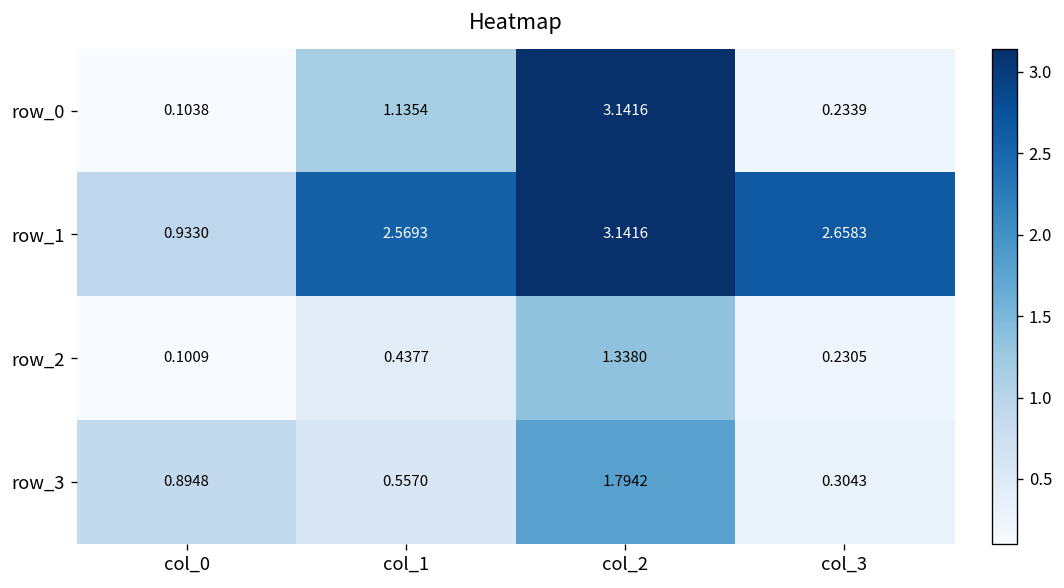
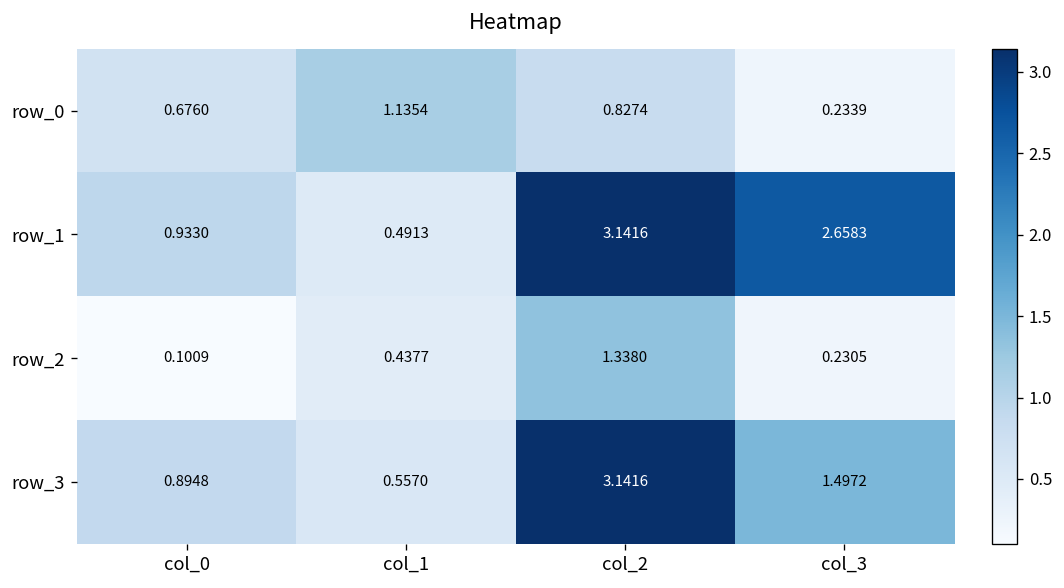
row_0, col_0: 0.1038 -> 0.6760
row_0, col_2: 3.1416 -> 0.8274
row_1, col_1: 2.5693 -> 0.4913
row_3, col_2: 1.7942 -> 3.1416
row_3, col_3: 0.3043 -> 1.4972
